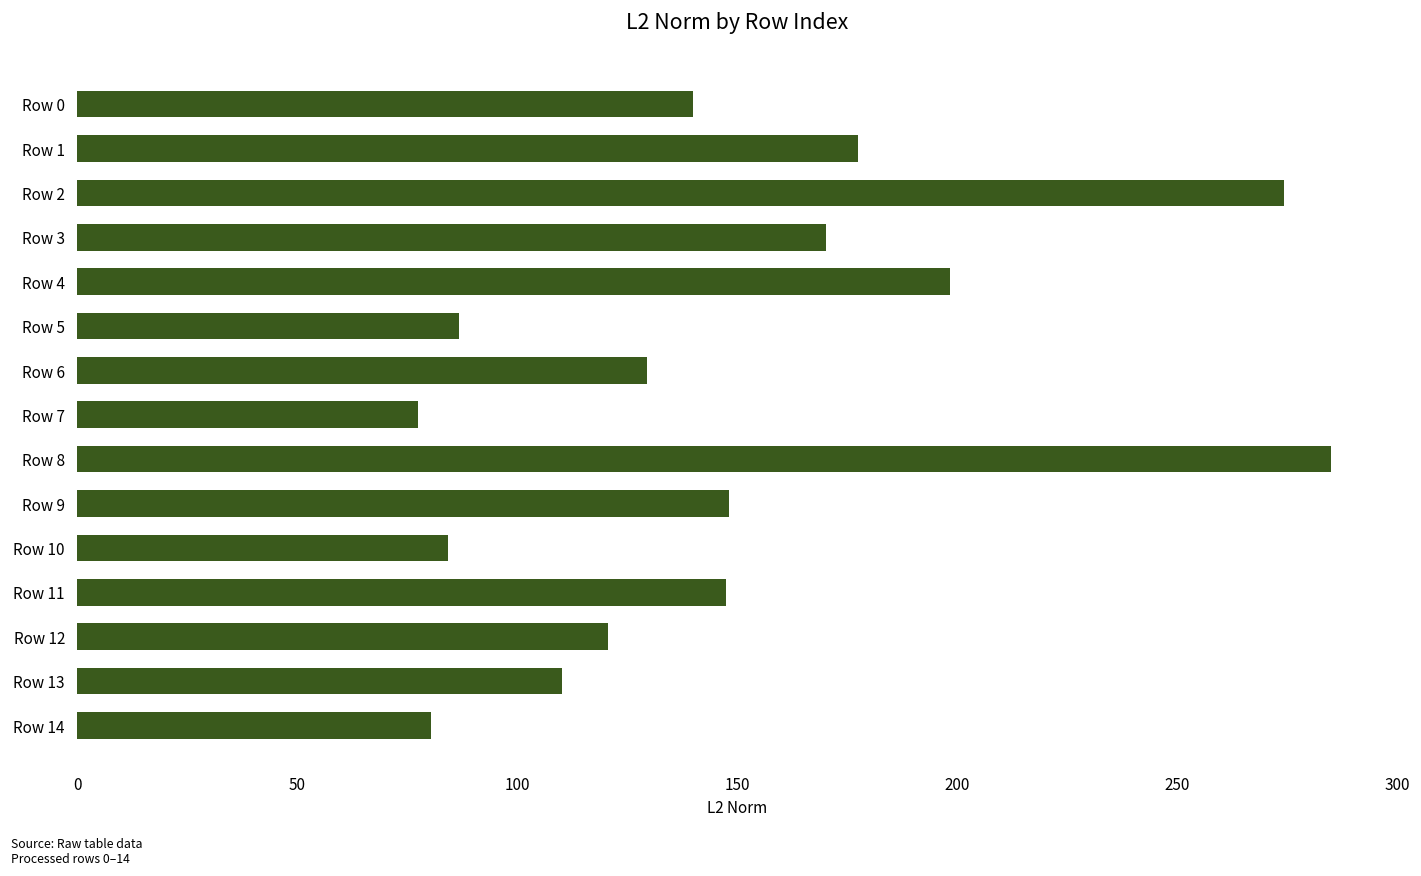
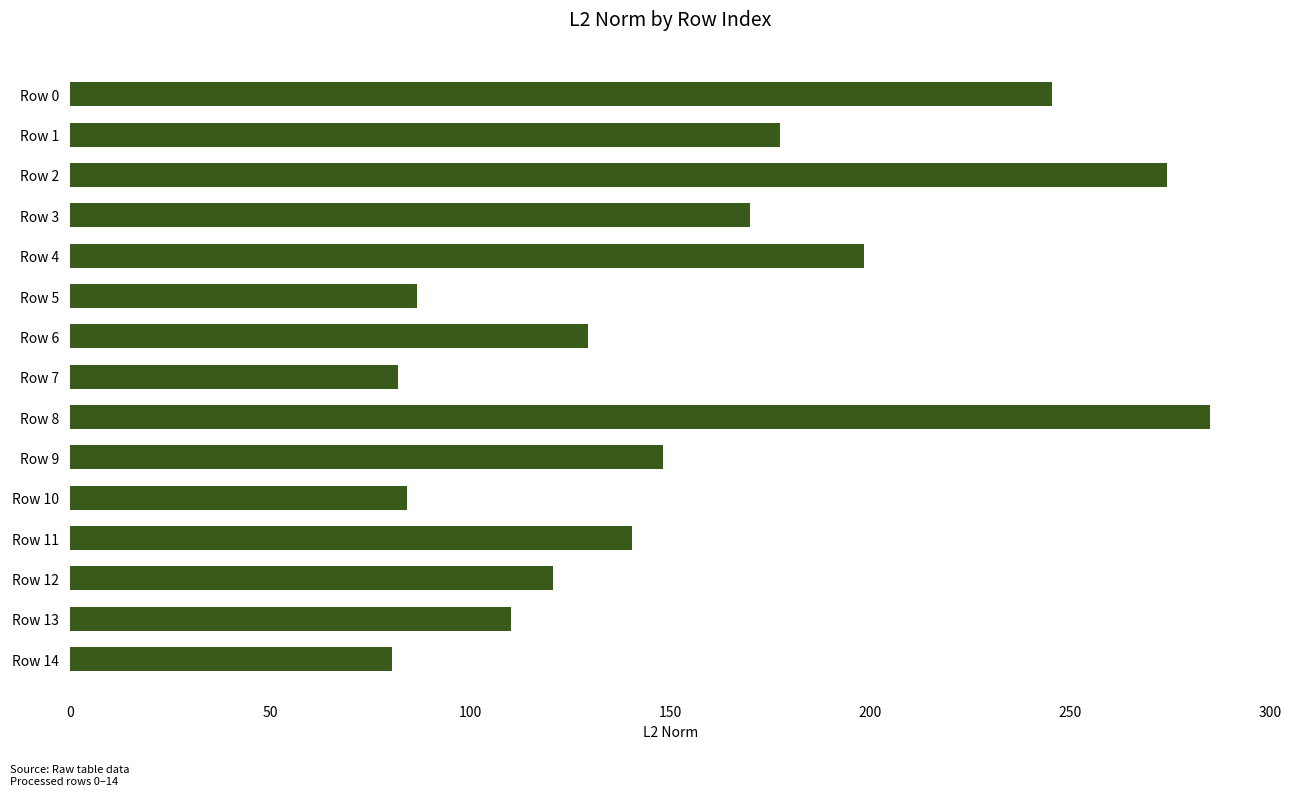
Row 0: 140 -> 245
Row 7: 77 -> 82
Row 11: 147 -> 140
